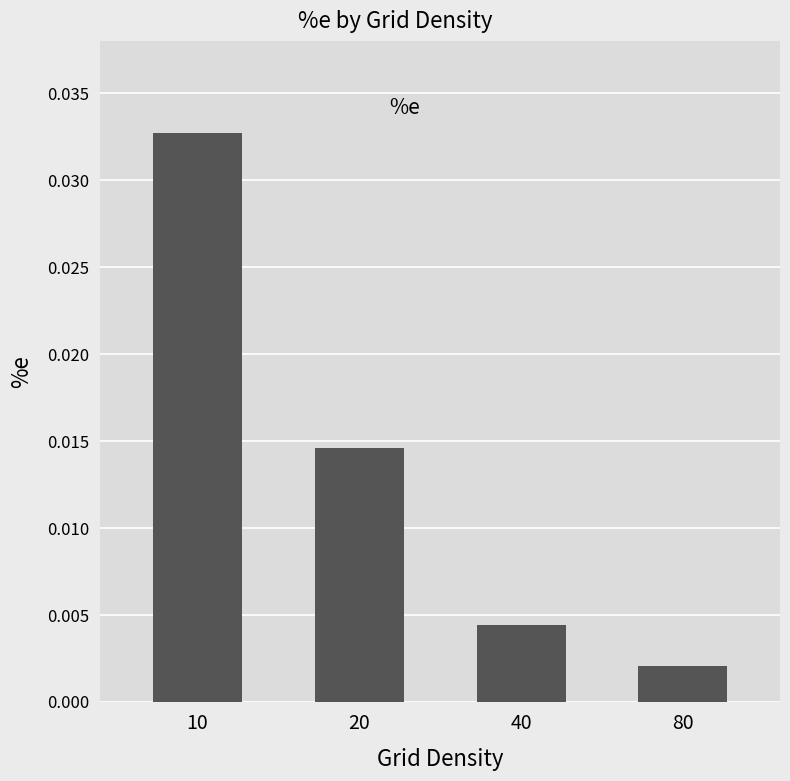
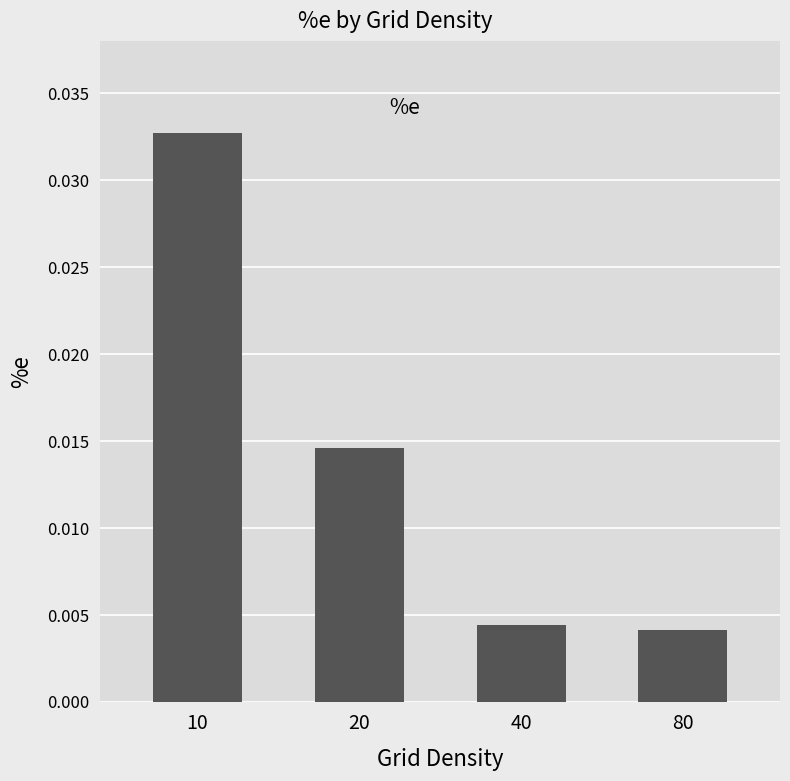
80: 0.0021 -> 0.0041
